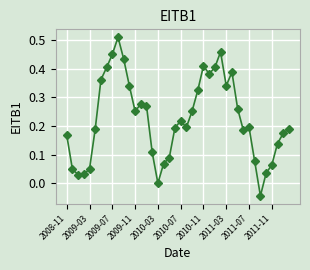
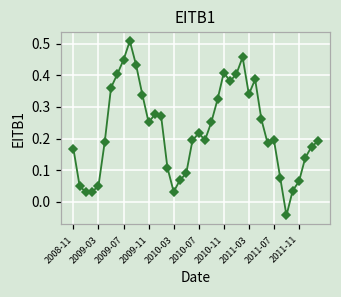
2010-03: 0.00 -> 0.03
